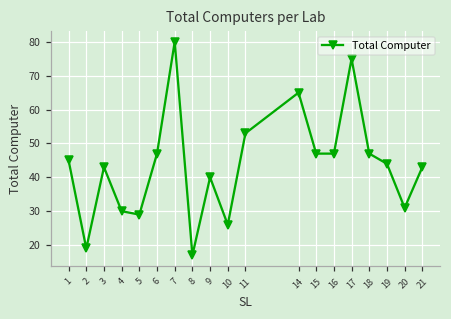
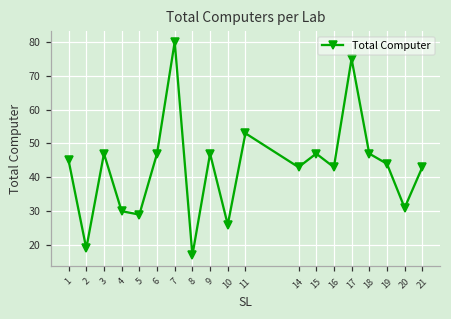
3: 43 -> 47
9: 40 -> 47
14: 65 -> 43
16: 47 -> 43
